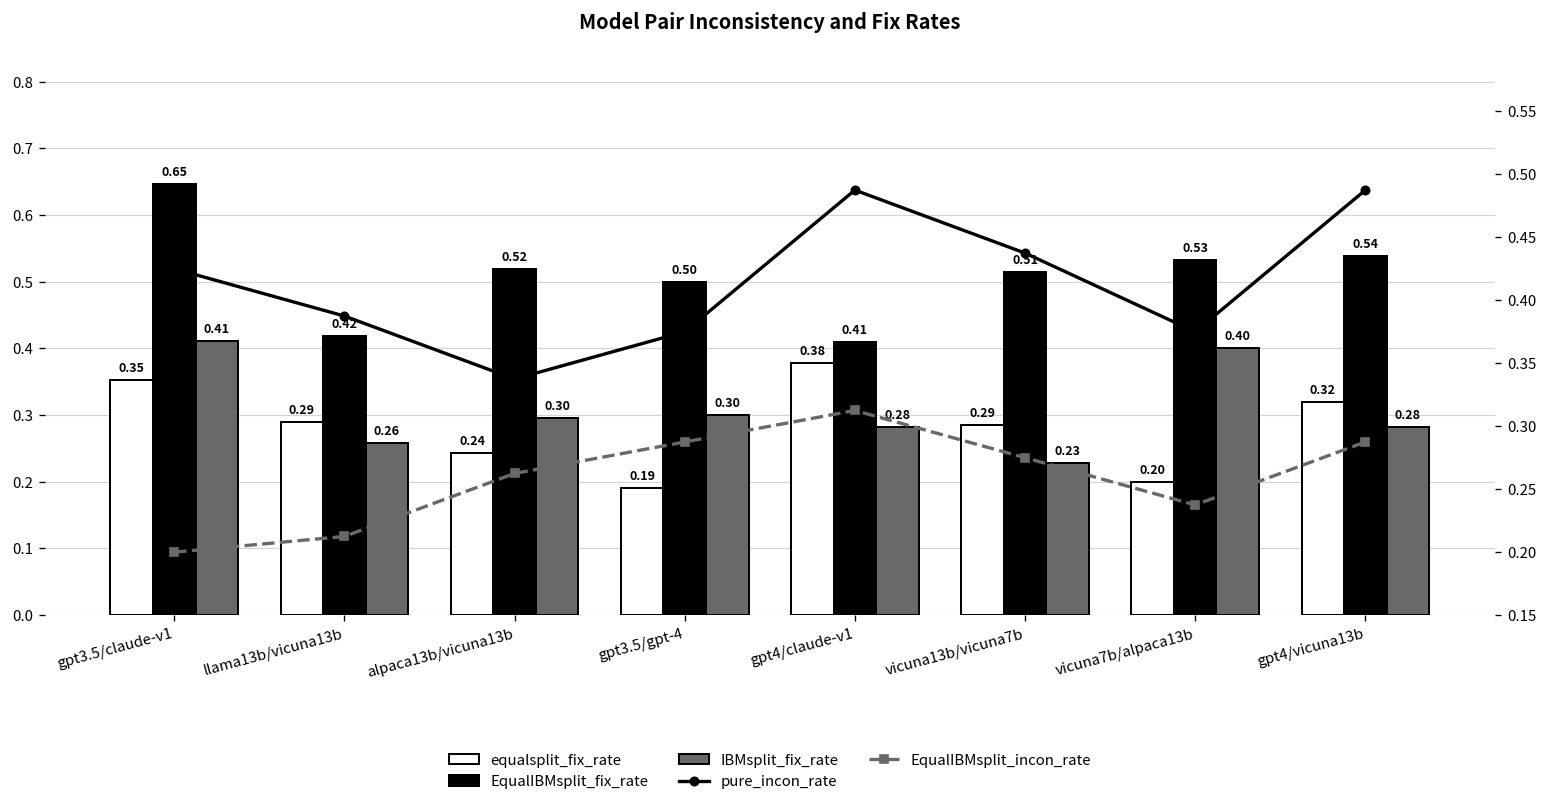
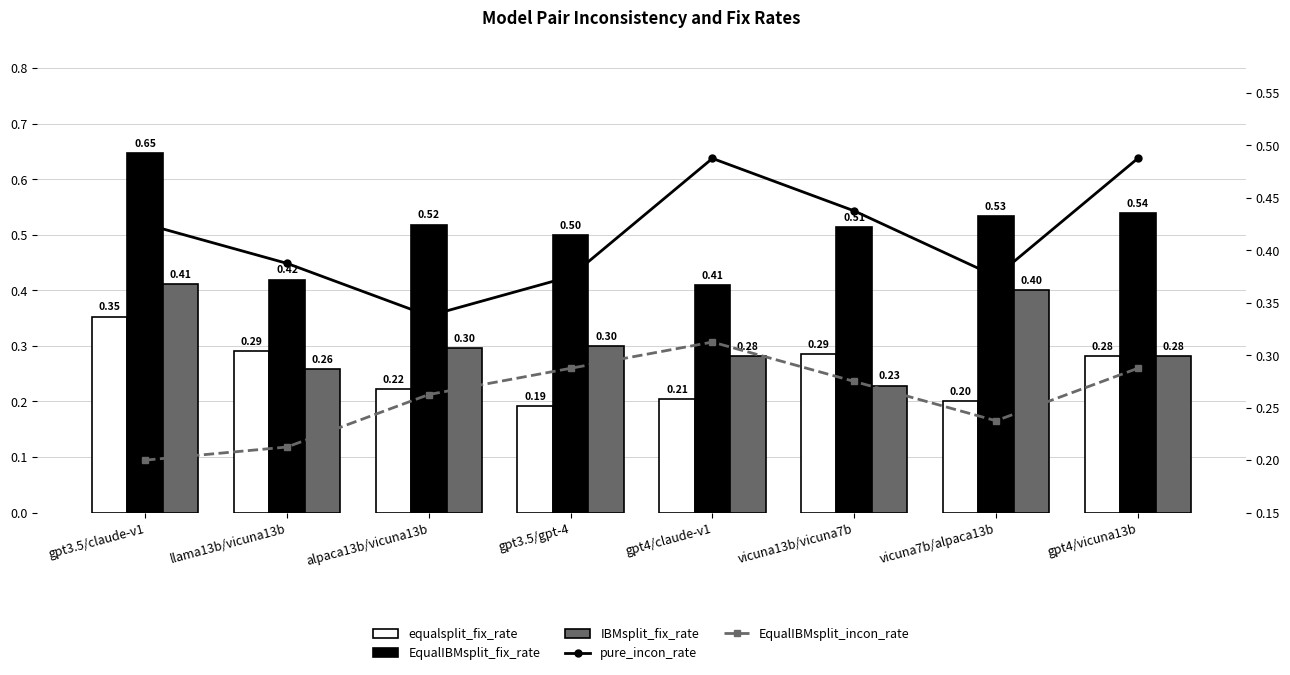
equalsplit_fix_rate, alpaca13b/vicuna13b: 0.24 -> 0.22
equalsplit_fix_rate, gpt4/claude-v1: 0.38 -> 0.21
equalsplit_fix_rate, gpt4/vicuna13b: 0.32 -> 0.28
